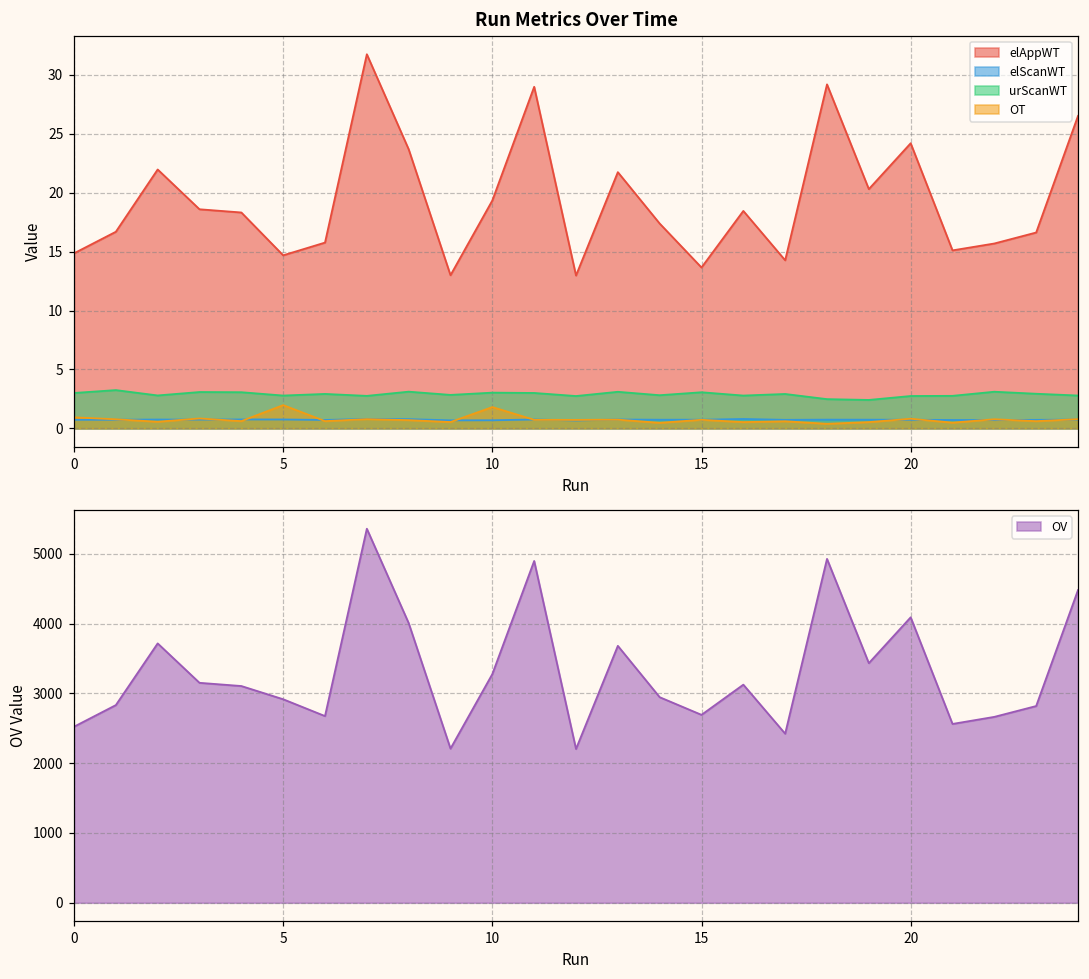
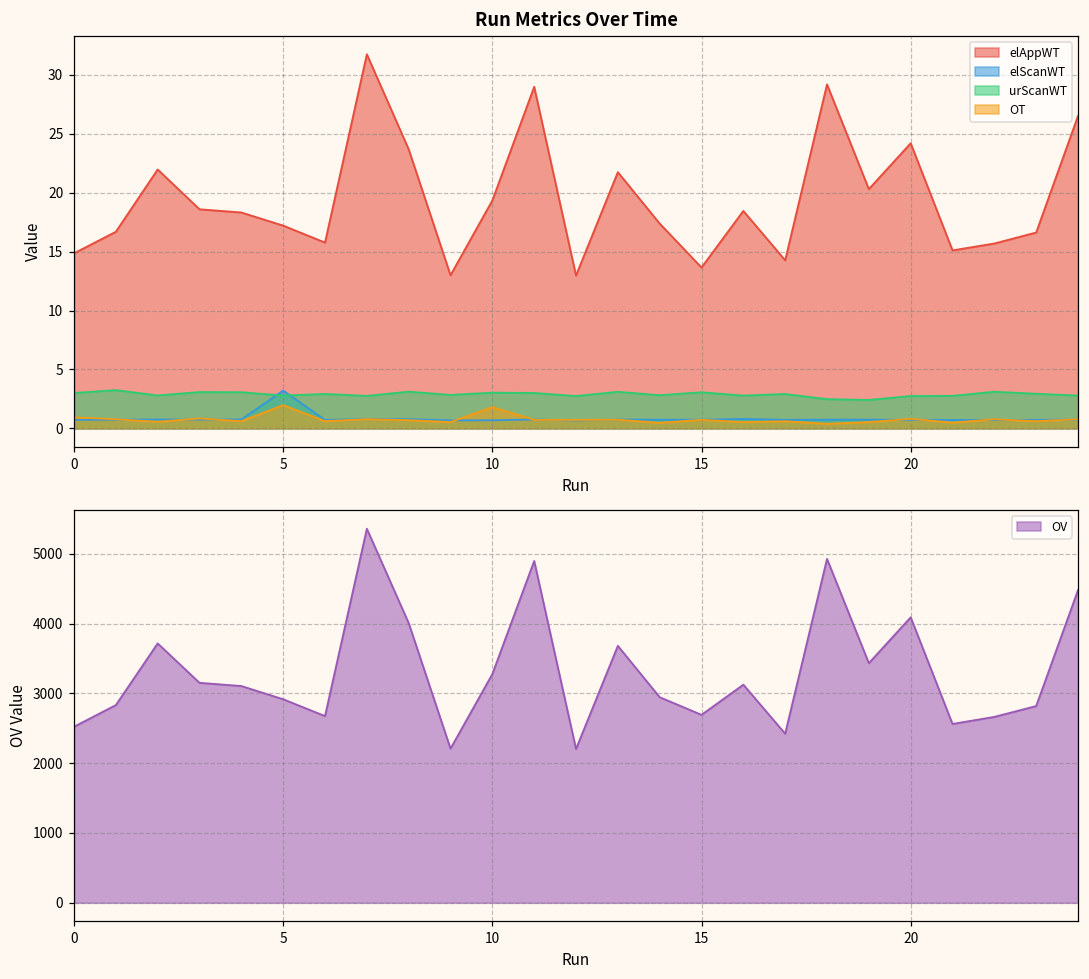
Run Metrics Over Time, elAppWT, 5: 14.7 -> 17.2
Run Metrics Over Time, elScanWT, 5: 0.8 -> 3.2
